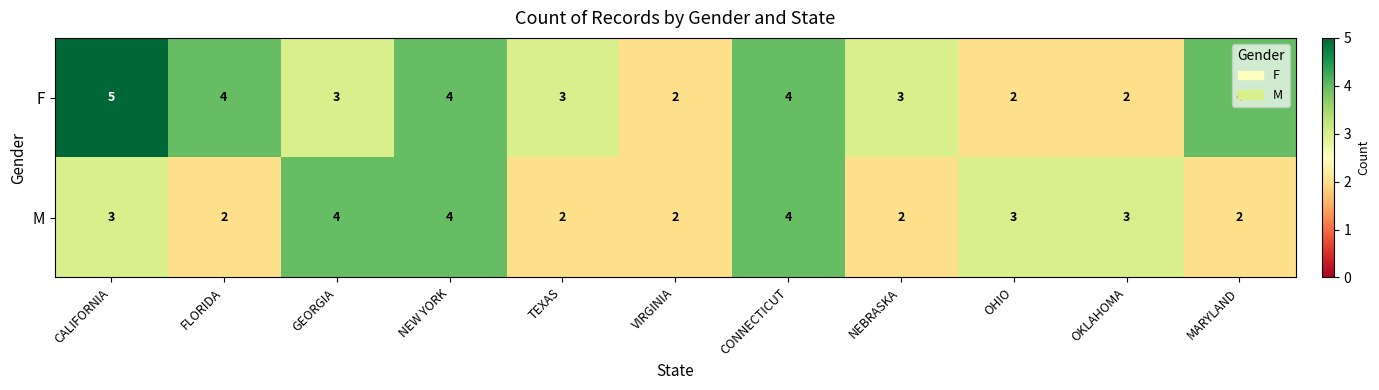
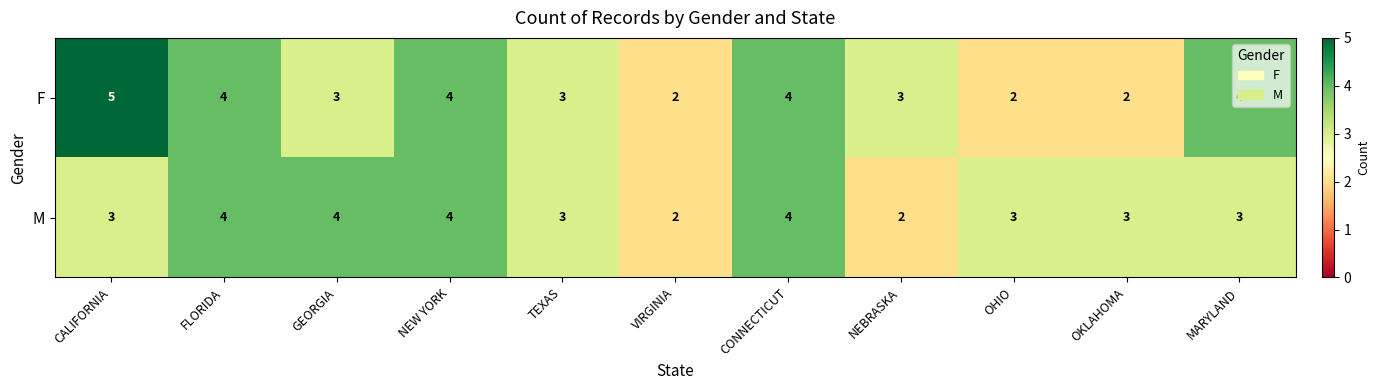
M, FLORIDA: 2 -> 4
M, TEXAS: 2 -> 3
M, MARYLAND: 2 -> 3
